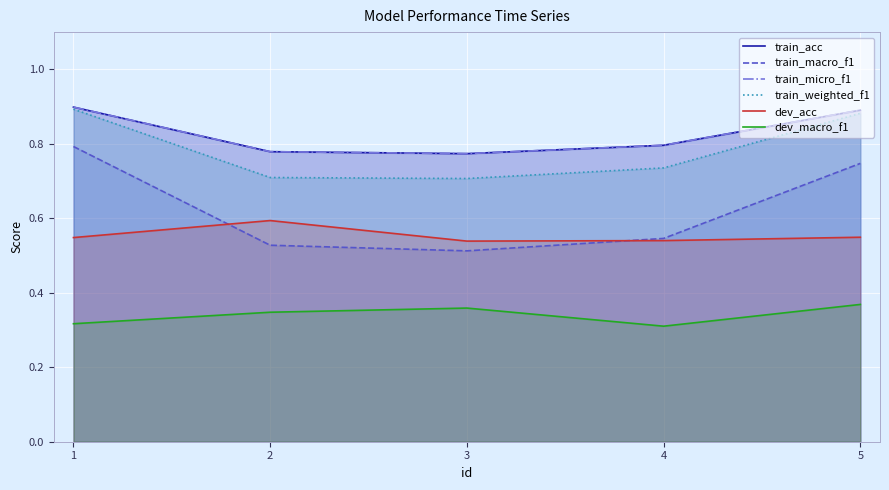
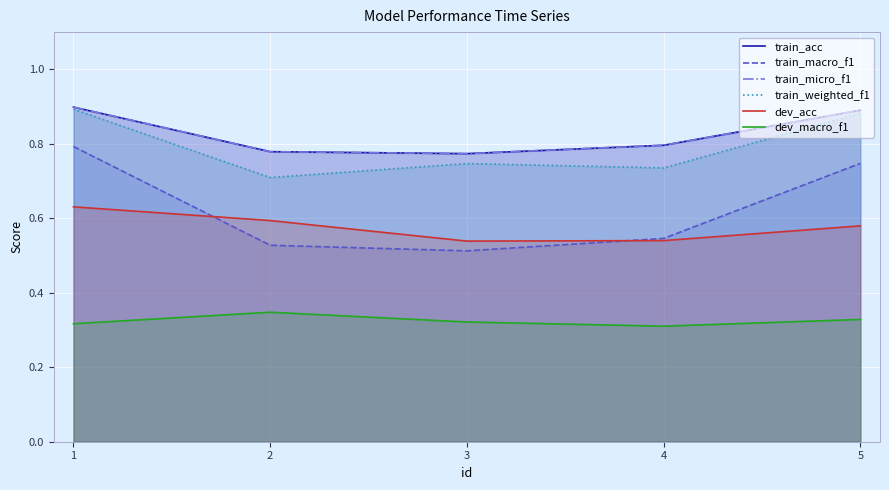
dev_acc, 1: 0.55 -> 0.63
train_weighted_f1, 3: 0.71 -> 0.75
dev_macro_f1, 3: 0.36 -> 0.32
dev_acc, 5: 0.55 -> 0.58
dev_macro_f1, 5: 0.37 -> 0.33
